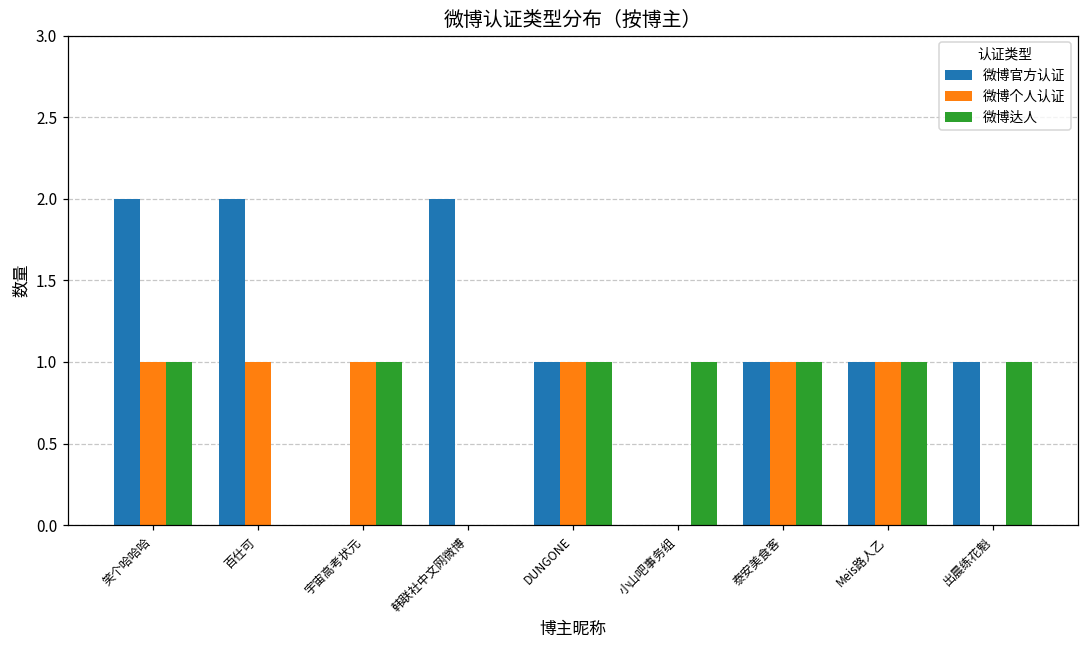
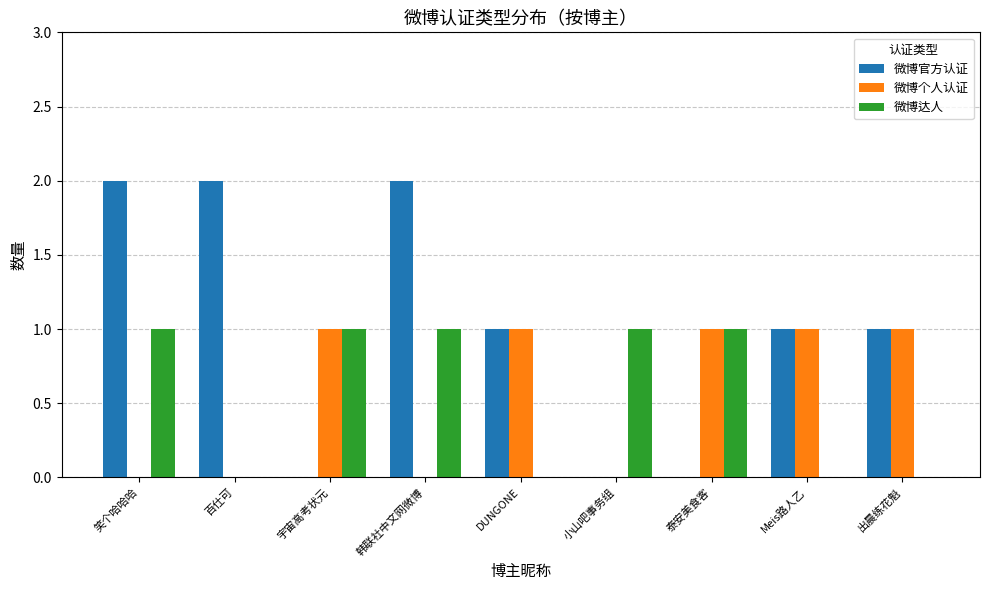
微博个人认证, 笑个哈哈哈: 1 -> 0
微博个人认证, 百仕可: 1 -> 0
微博达人, 韩联社中文网微博: 0 -> 1
微博达人, DUNGONE: 1 -> 0
微博官方认证, 泰安美食客: 1 -> 0
微博达人, Meis路人乙: 1 -> 0
微博个人认证, 出晨练花魁: 0 -> 1
微博达人, 出晨练花魁: 1 -> 0
